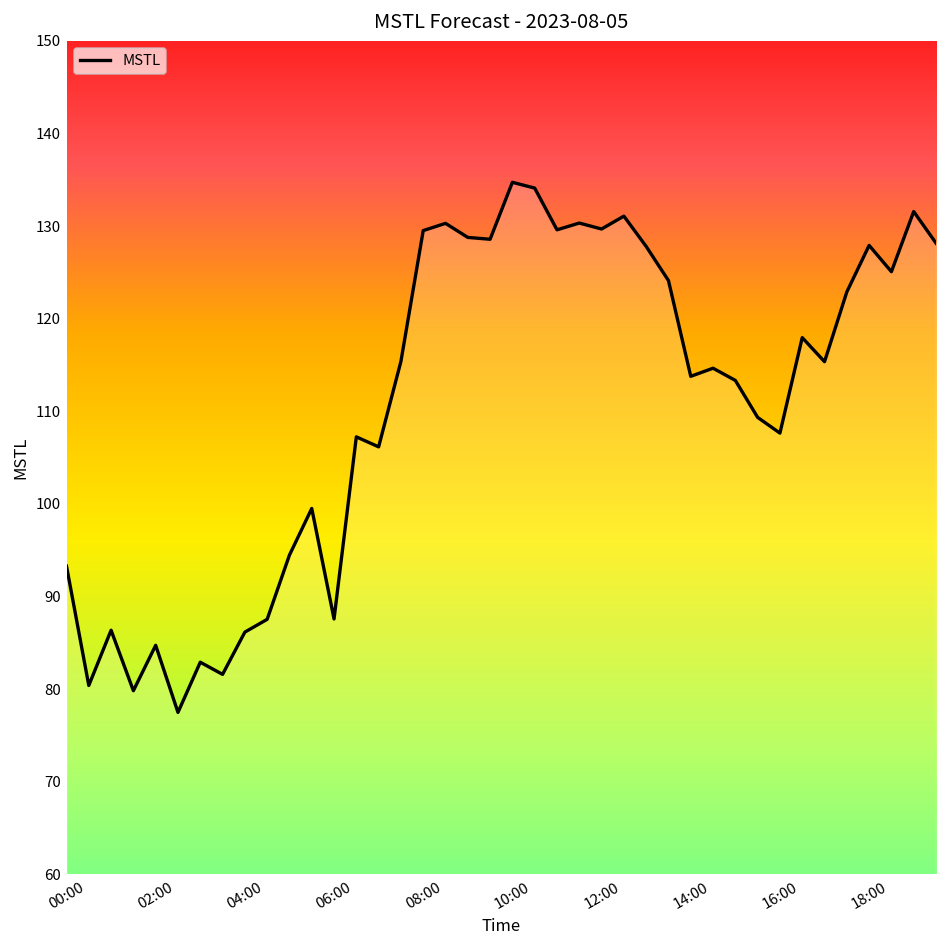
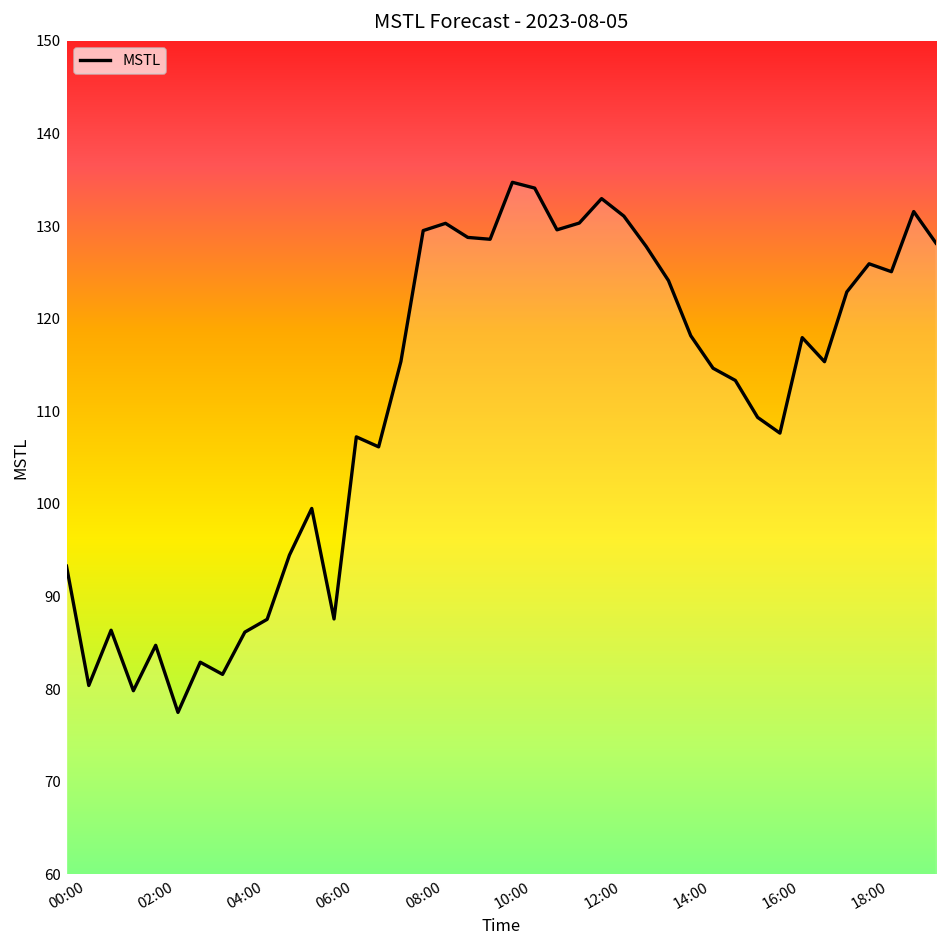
12:00: 130 -> 133
14:00: 114 -> 118
18:00: 128 -> 126
